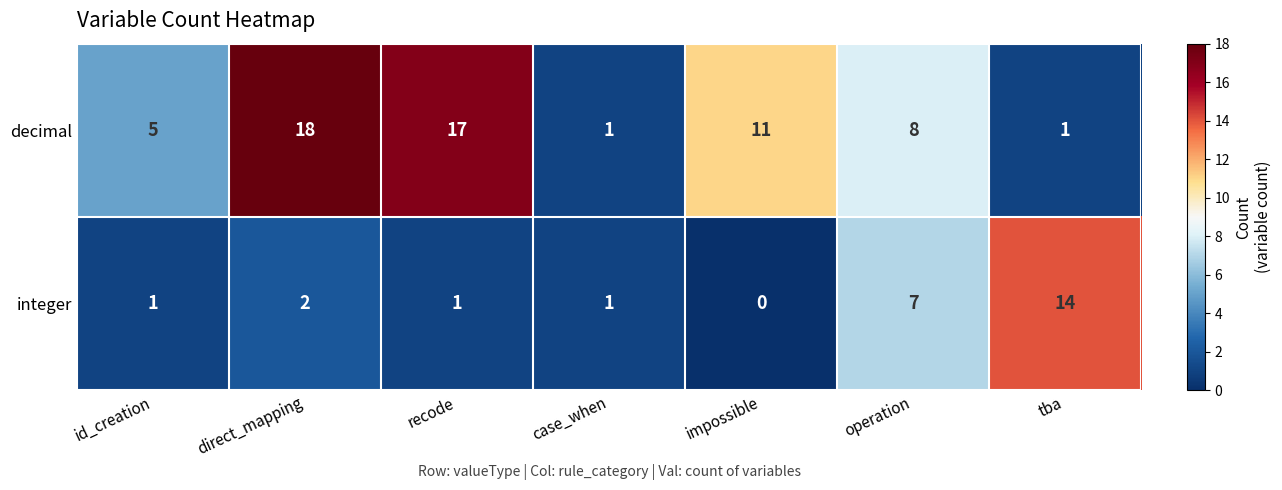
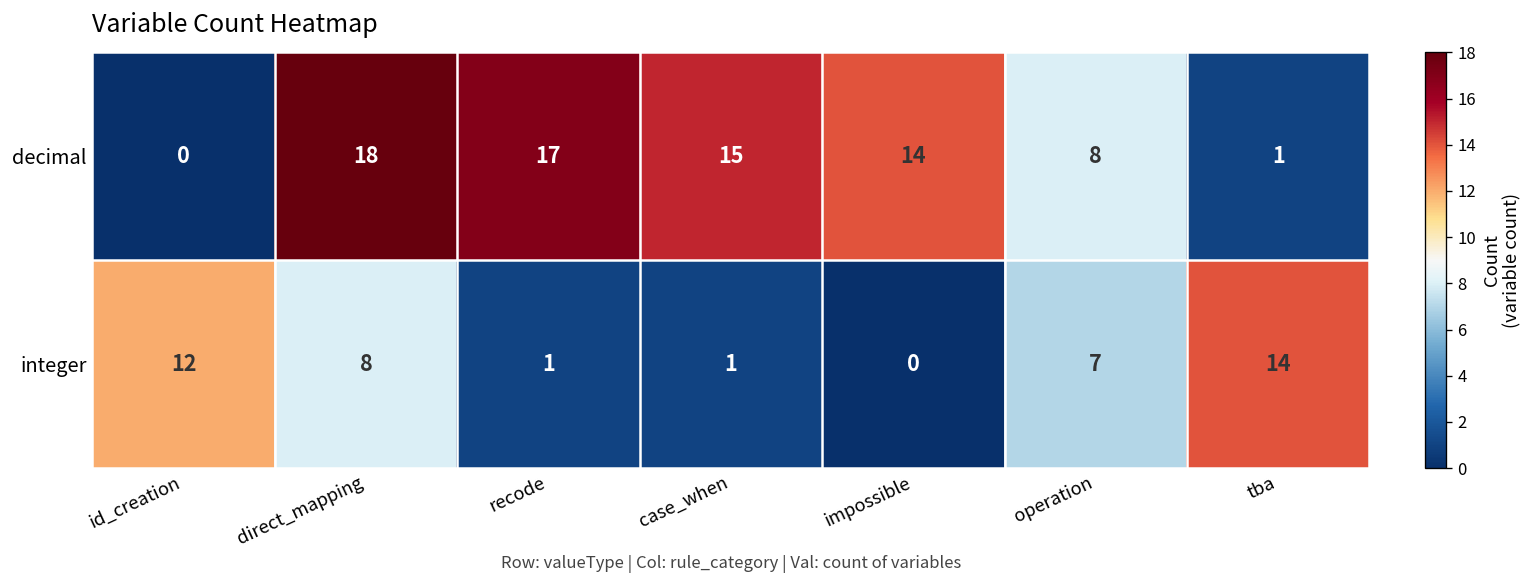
decimal, id_creation: 5 -> 0
decimal, case_when: 1 -> 15
decimal, impossible: 11 -> 14
integer, id_creation: 1 -> 12
integer, direct_mapping: 2 -> 8
